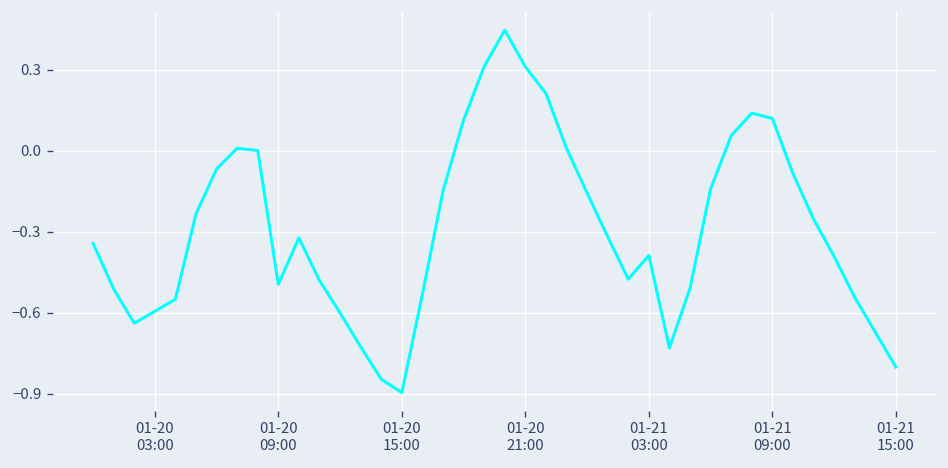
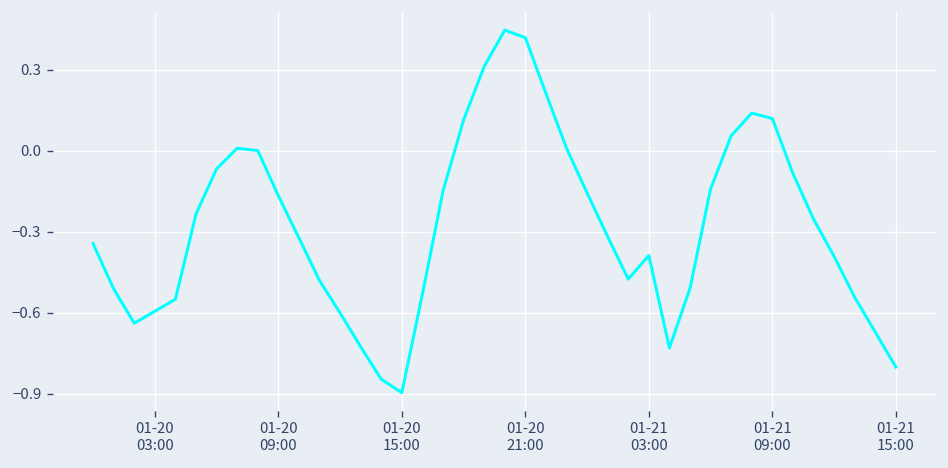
01-20 09:00: -0.50 -> -0.17
01-20 21:00: 0.31 -> 0.42
